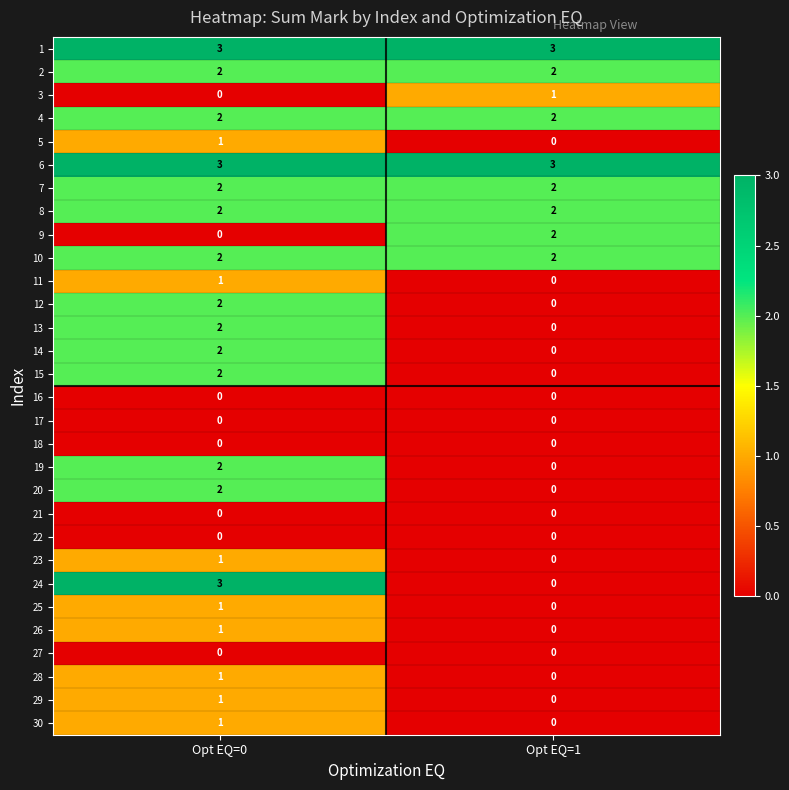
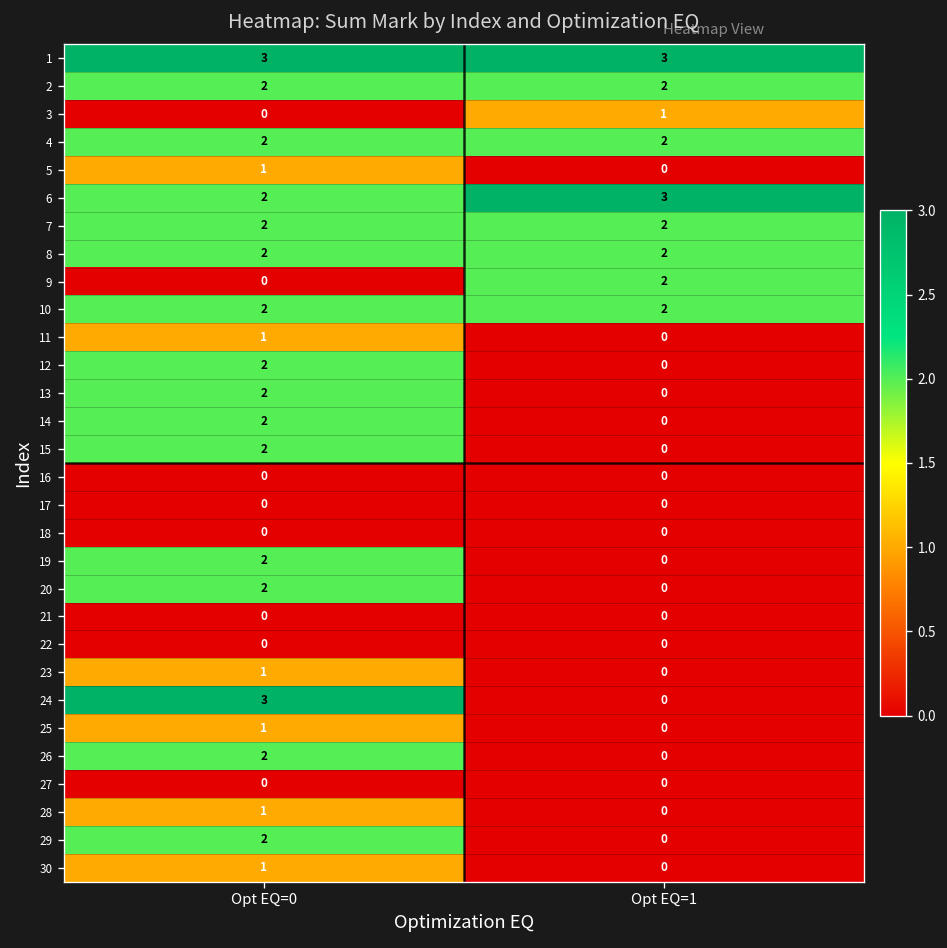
6, Opt EQ=0: 3 -> 2
26, Opt EQ=0: 1 -> 2
29, Opt EQ=0: 1 -> 2
